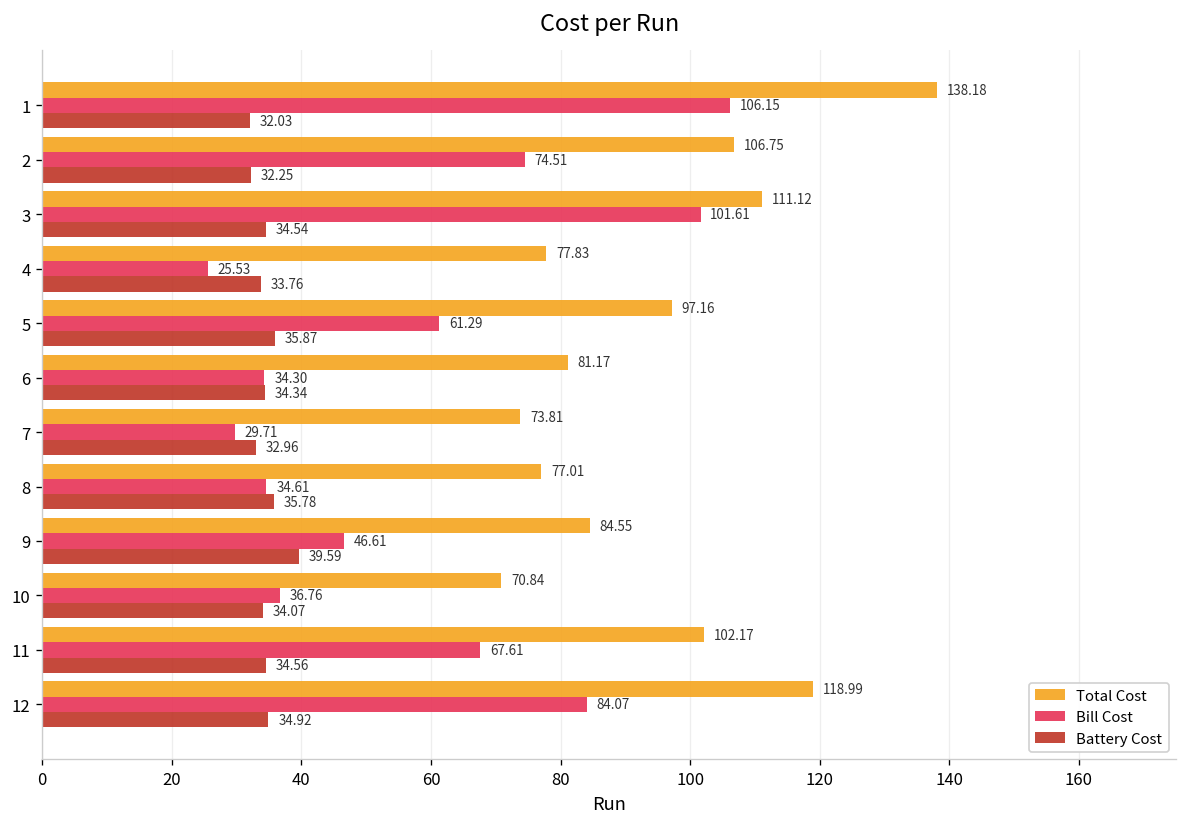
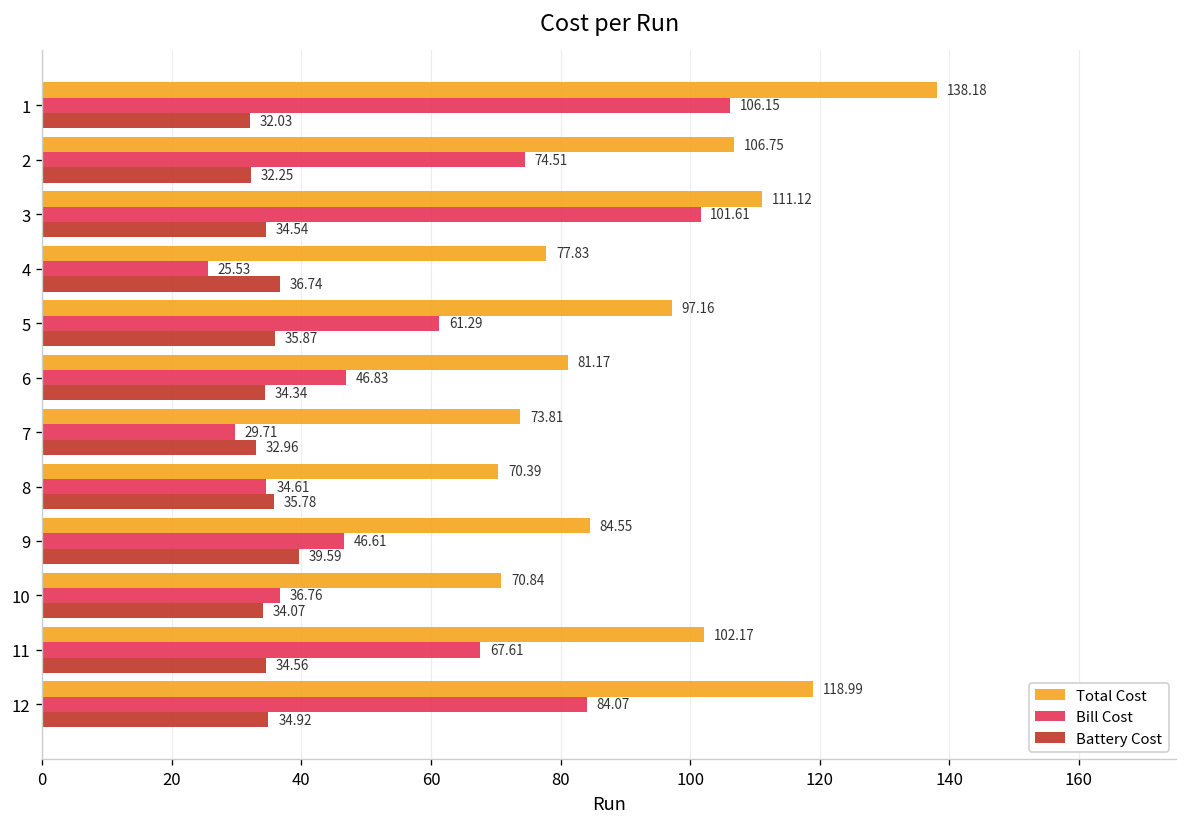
Battery Cost, 4: 33.76 -> 36.74
Bill Cost, 6: 34.30 -> 46.83
Total Cost, 8: 77.01 -> 70.39
